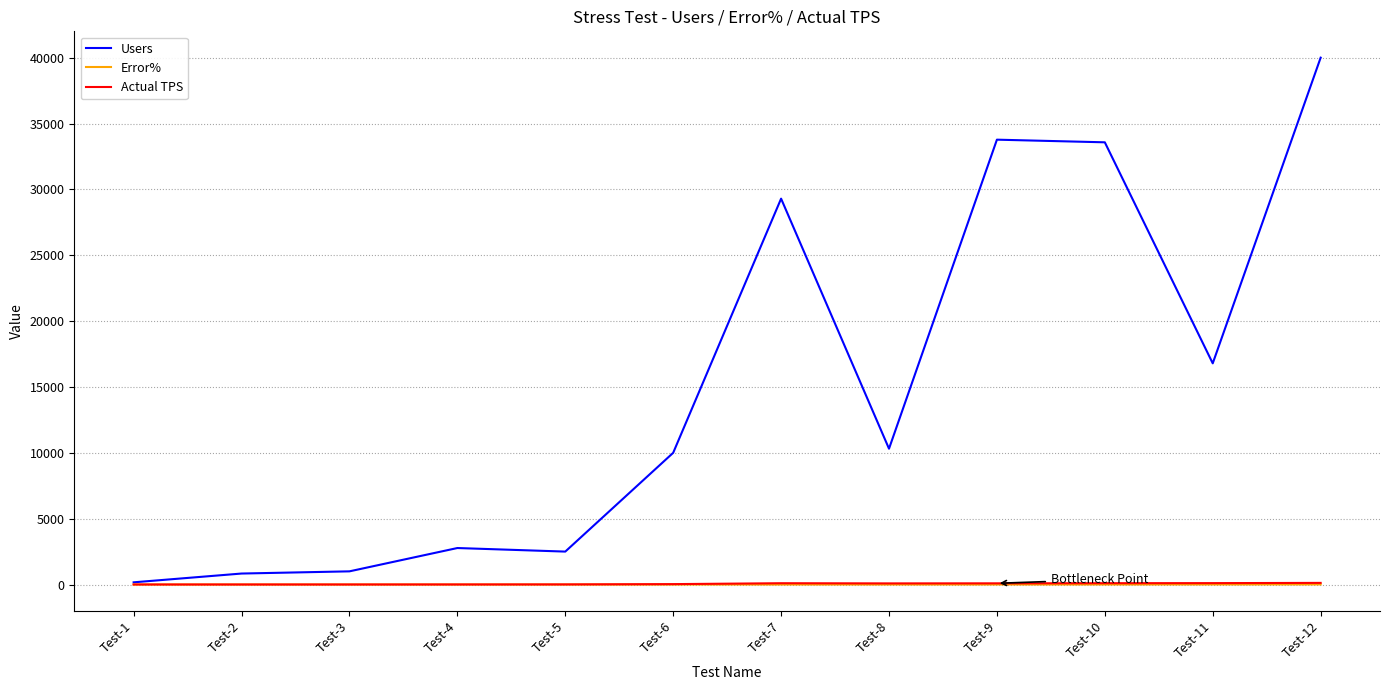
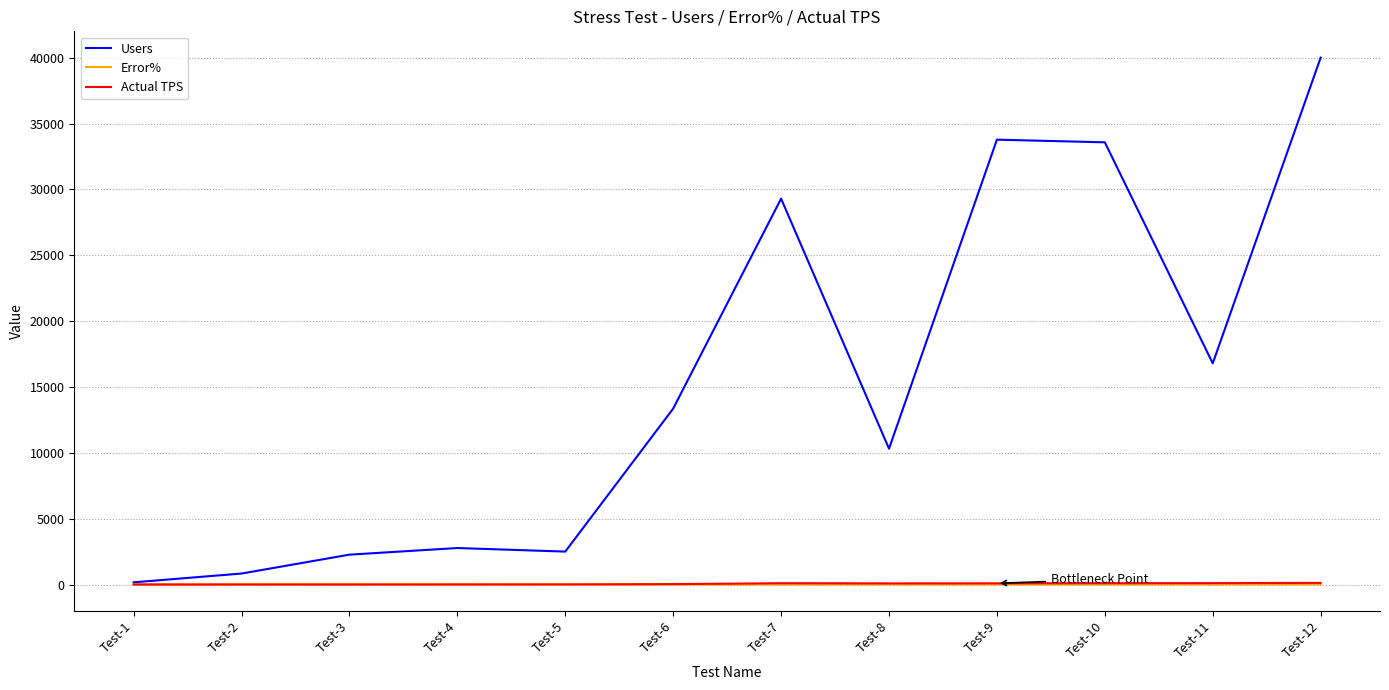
Users, Test-3: 1000 -> 2300
Users, Test-6: 10000 -> 13400
